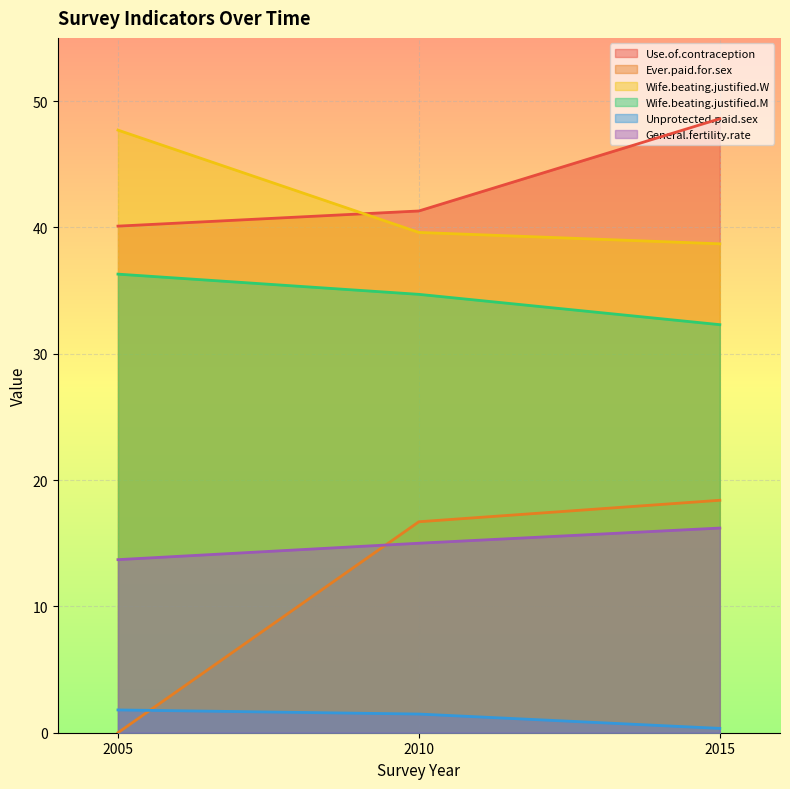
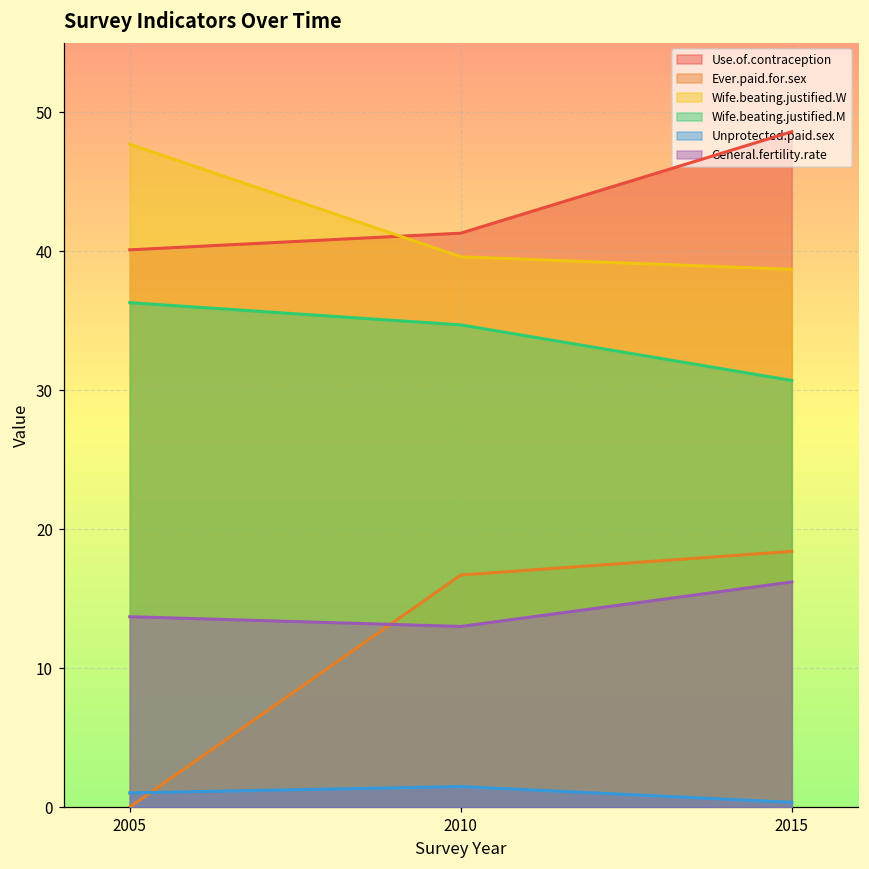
Unprotected.paid.sex, 2005: 1.8 -> 1.0
General.fertility.rate, 2010: 15 -> 13
Wife.beating.justified.M, 2015: 32.3 -> 30.7
